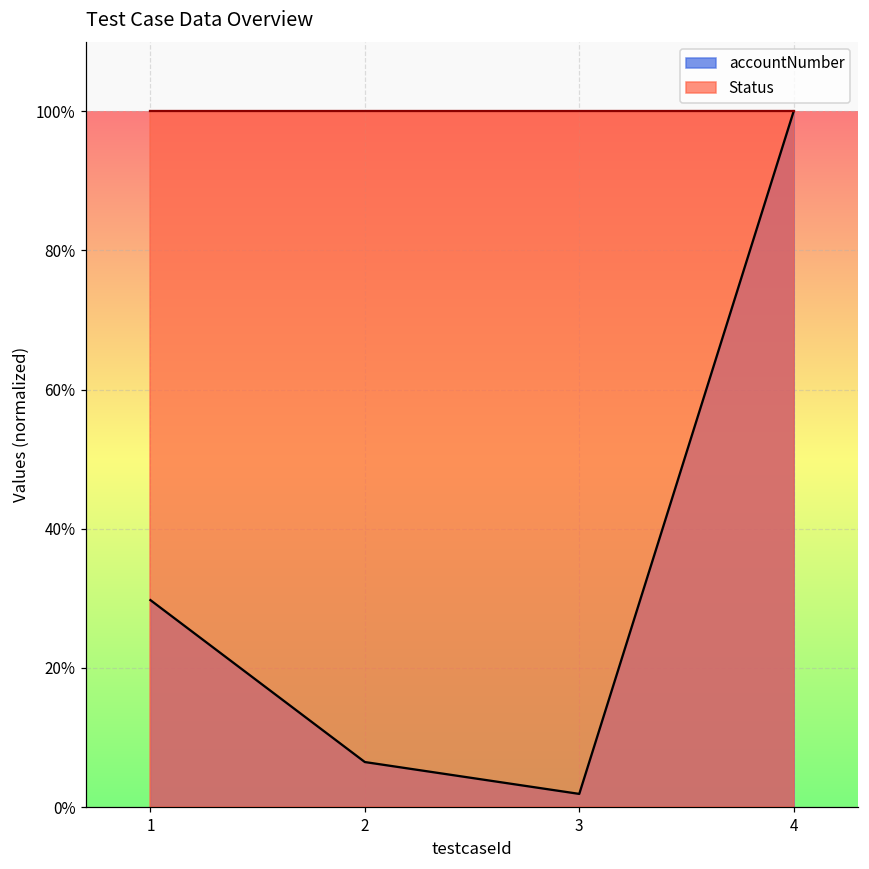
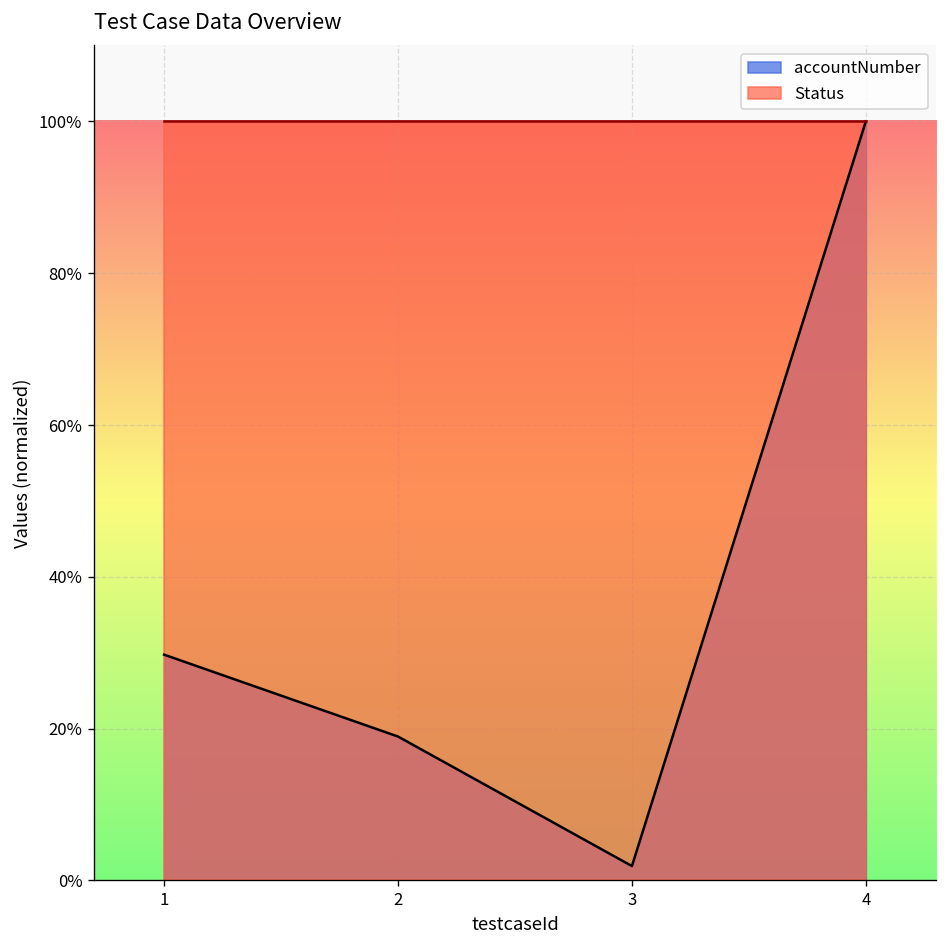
accountNumber, 2: 6% -> 19%
